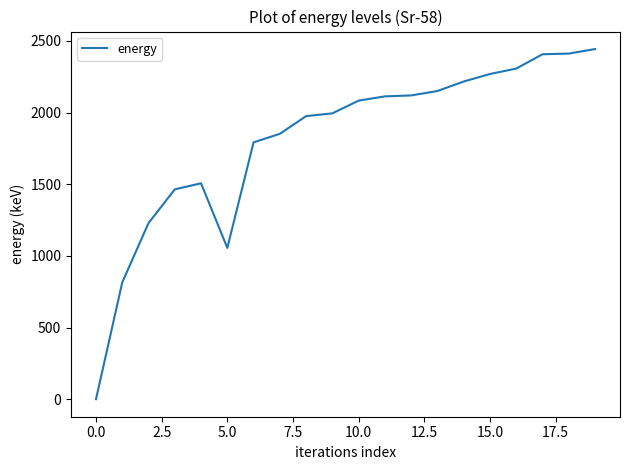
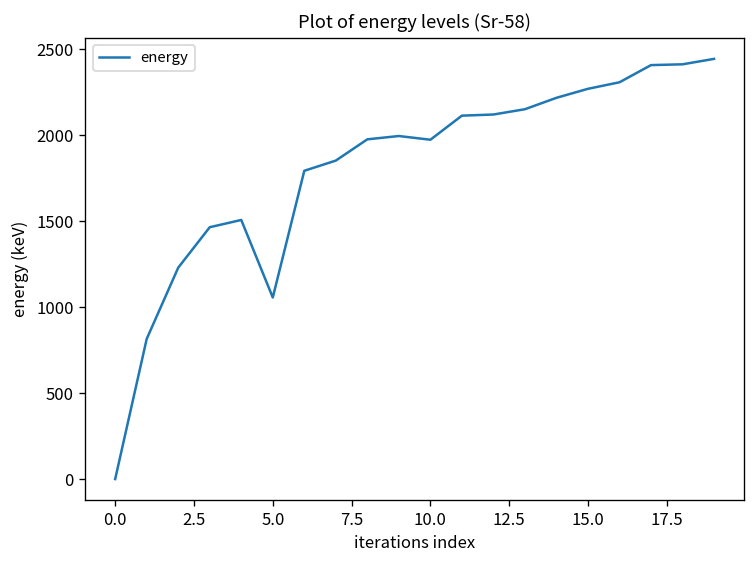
10.0: 2080 -> 1970
